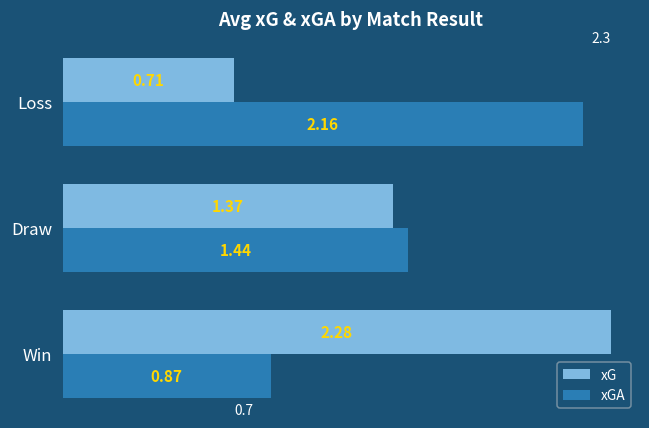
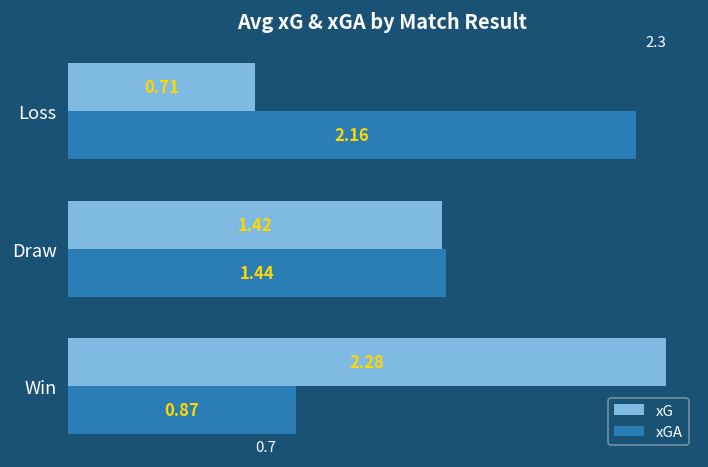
xG, Draw: 1.37 -> 1.42
